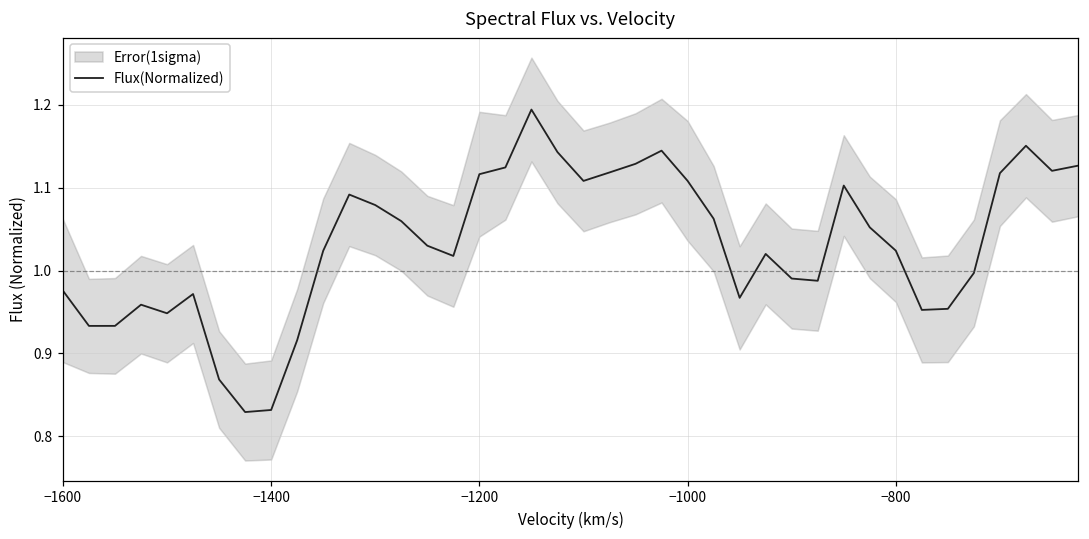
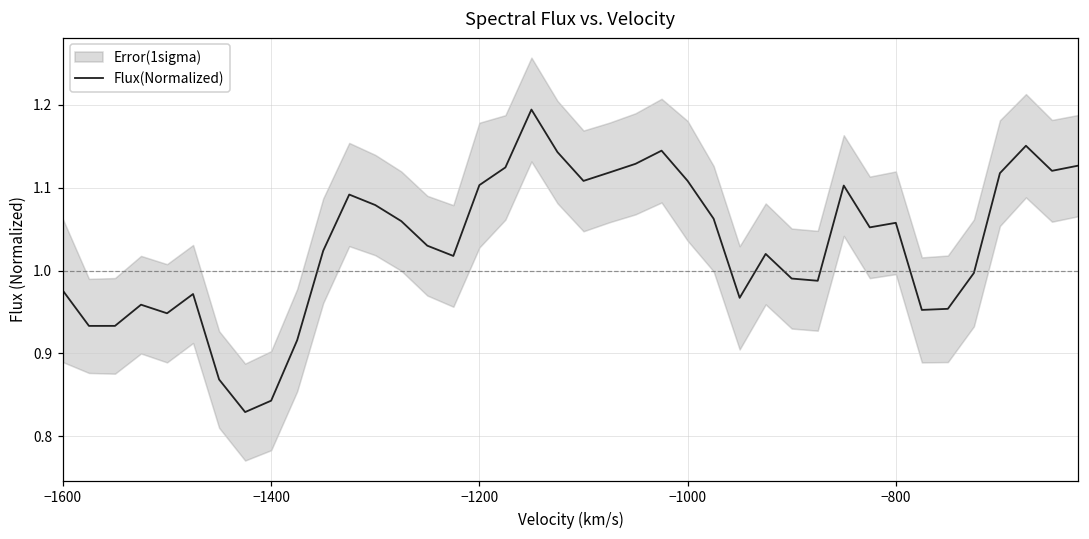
Flux(Normalized), −1400: 0.83 -> 0.84
Flux(Normalized), −1200: 1.12 -> 1.10
Flux(Normalized), −800: 1.02 -> 1.06
